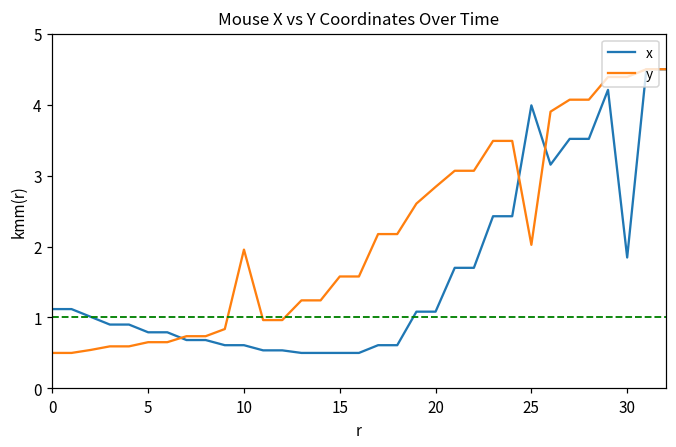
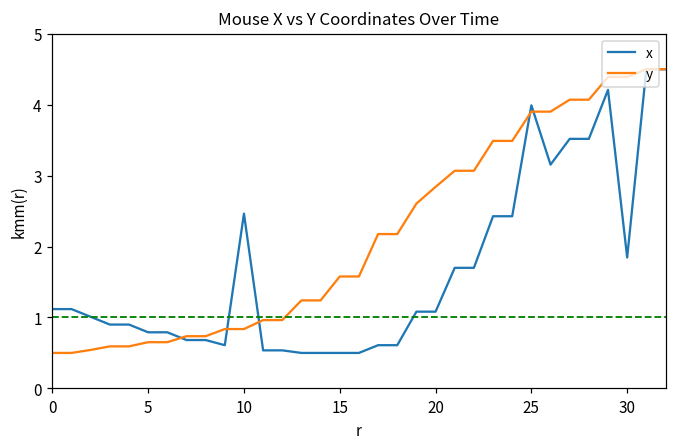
x, 10: 0.6 -> 2.5
y, 10: 2.0 -> 0.8
y, 25: 2.0 -> 3.9
